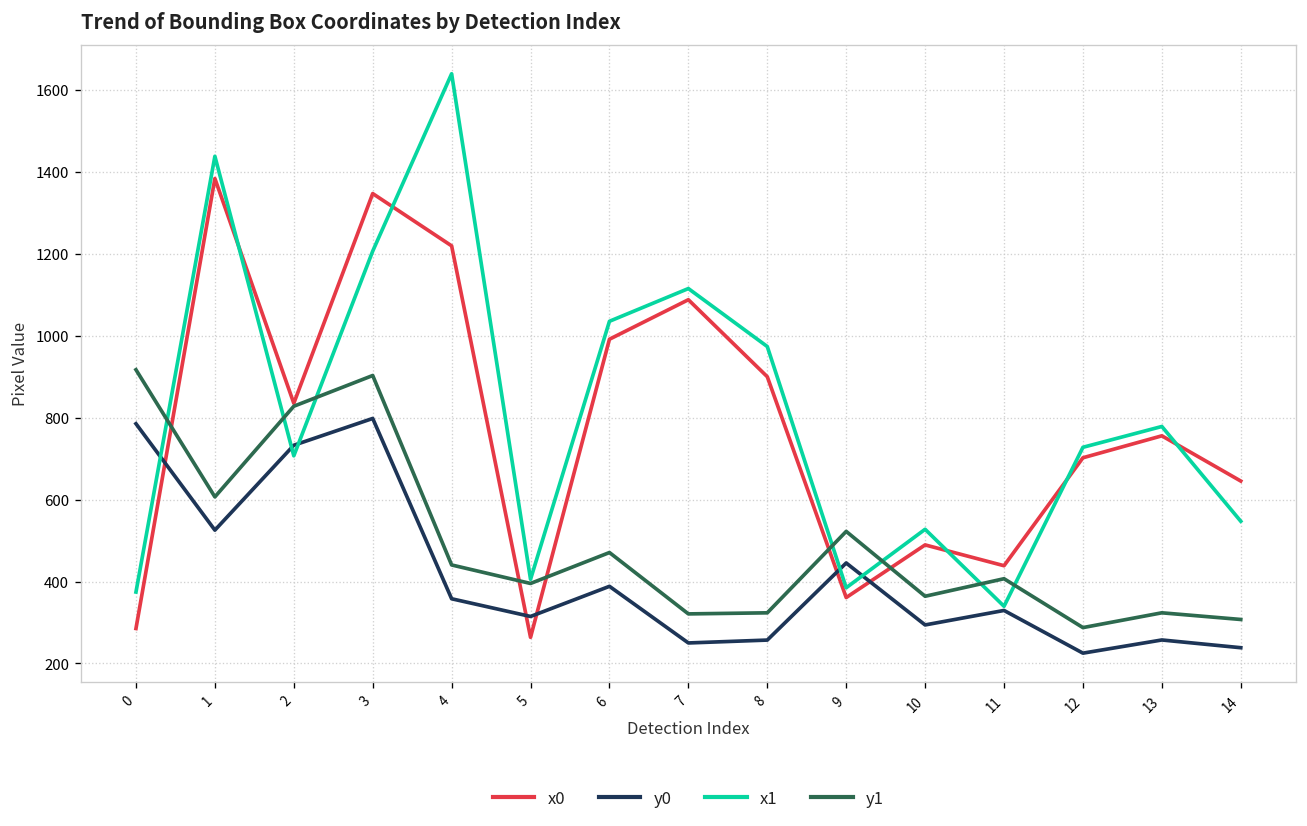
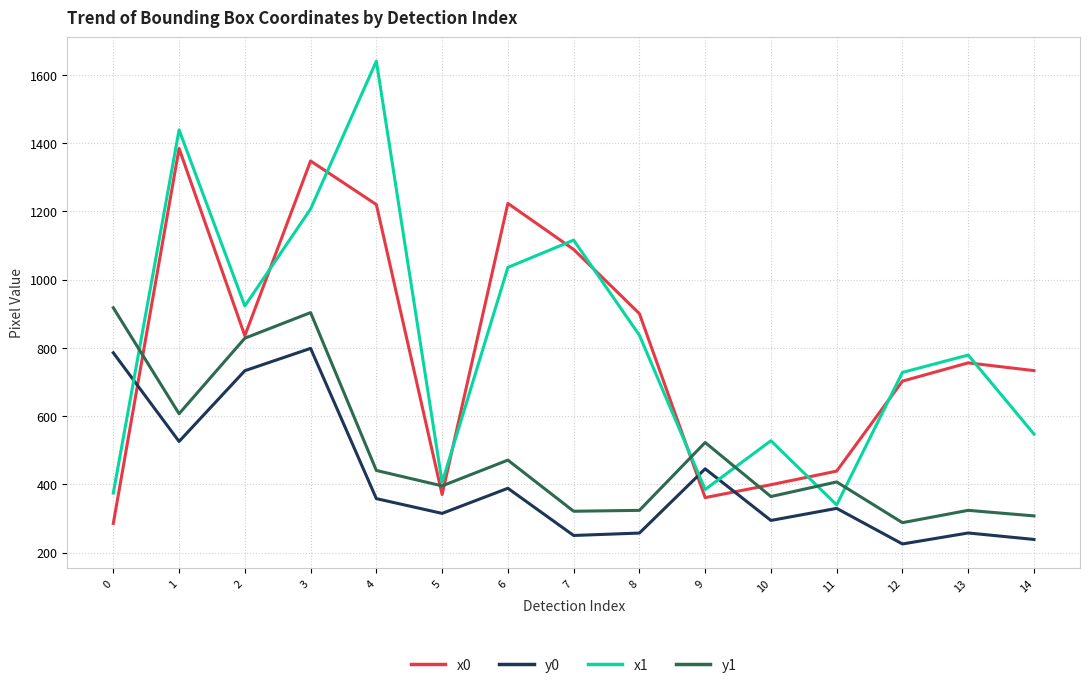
x1, 2: 710 -> 920
x0, 5: 260 -> 370
x0, 6: 990 -> 1220
x1, 8: 970 -> 840
x0, 10: 490 -> 400
x0, 14: 650 -> 730
